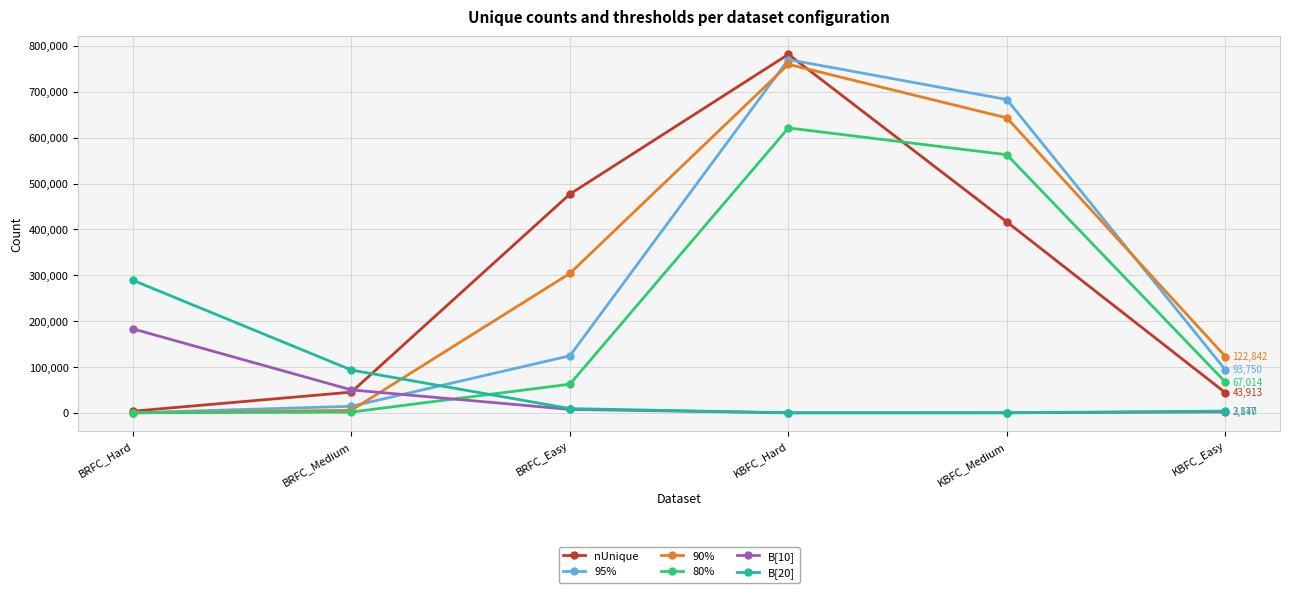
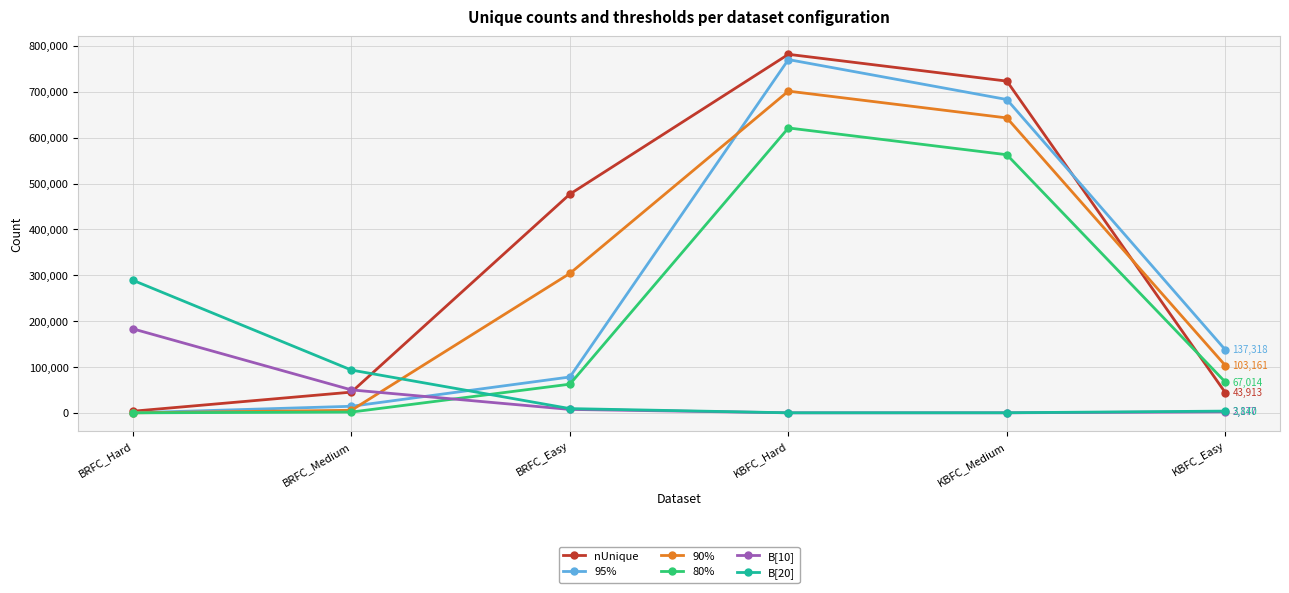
95%, BRFC_Easy: 120,000 -> 80,000
90%, KBFC_Hard: 760,000 -> 700,000
nUnique, KBFC_Medium: 420,000 -> 720,000
95%, KBFC_Easy: 93,750 -> 137,318
90%, KBFC_Easy: 122,842 -> 103,161
